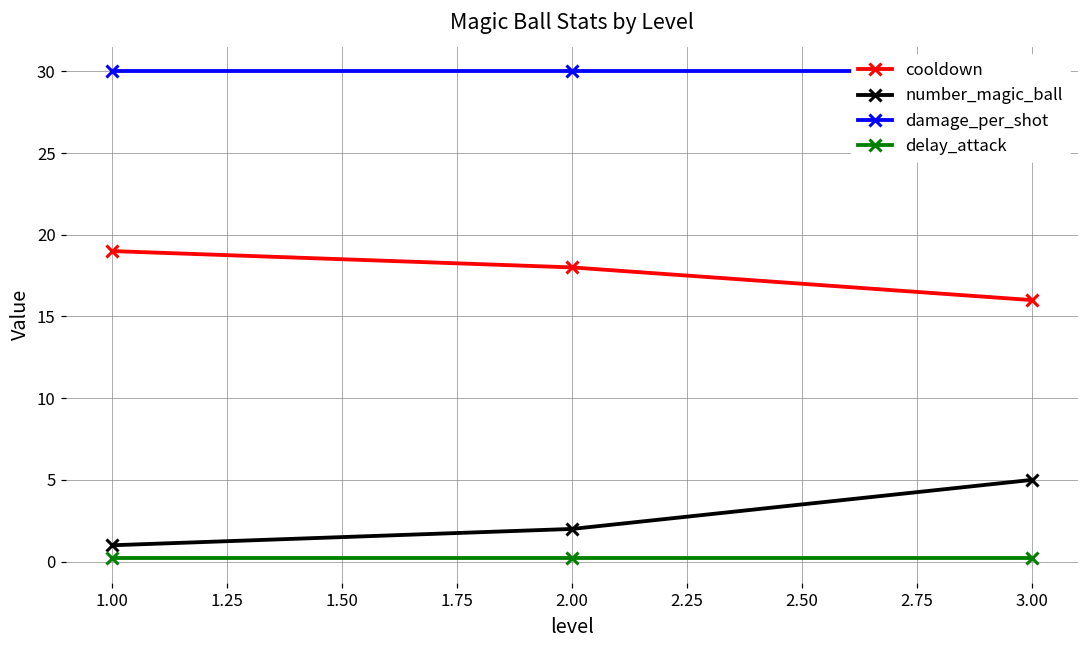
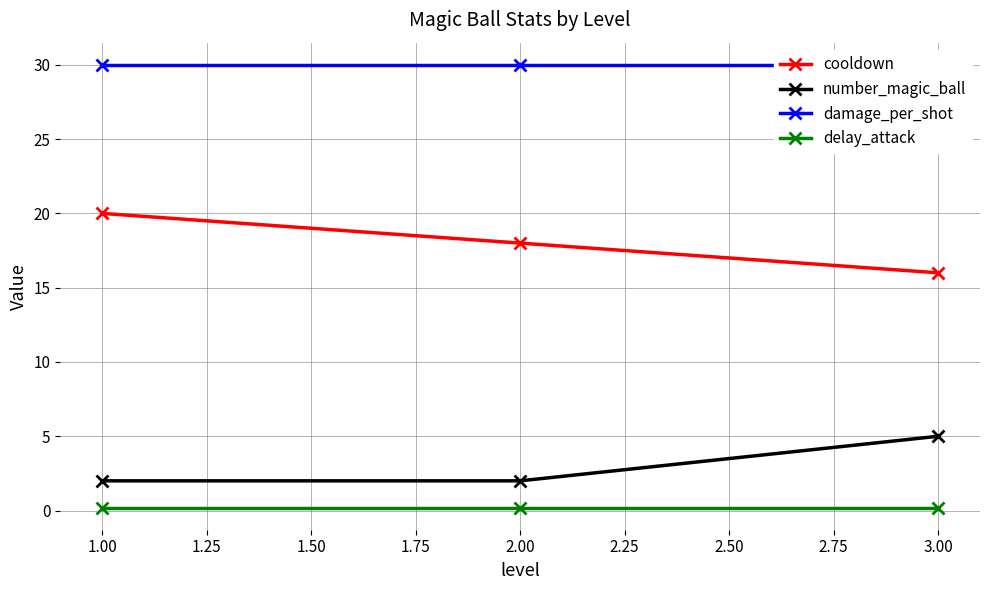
cooldown, 1.00: 19 -> 20
number_magic_ball, 1.00: 1 -> 2
